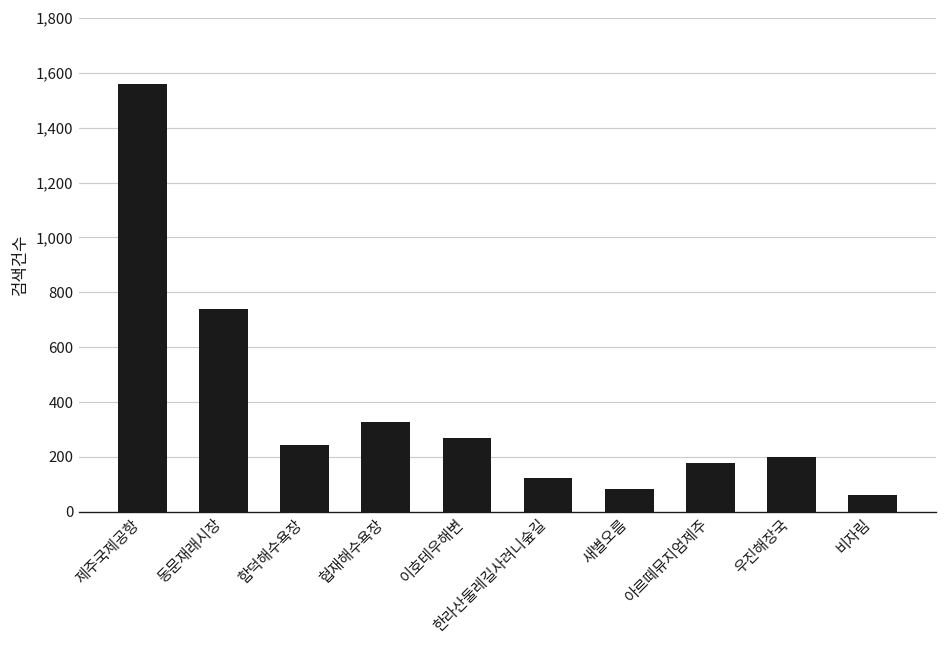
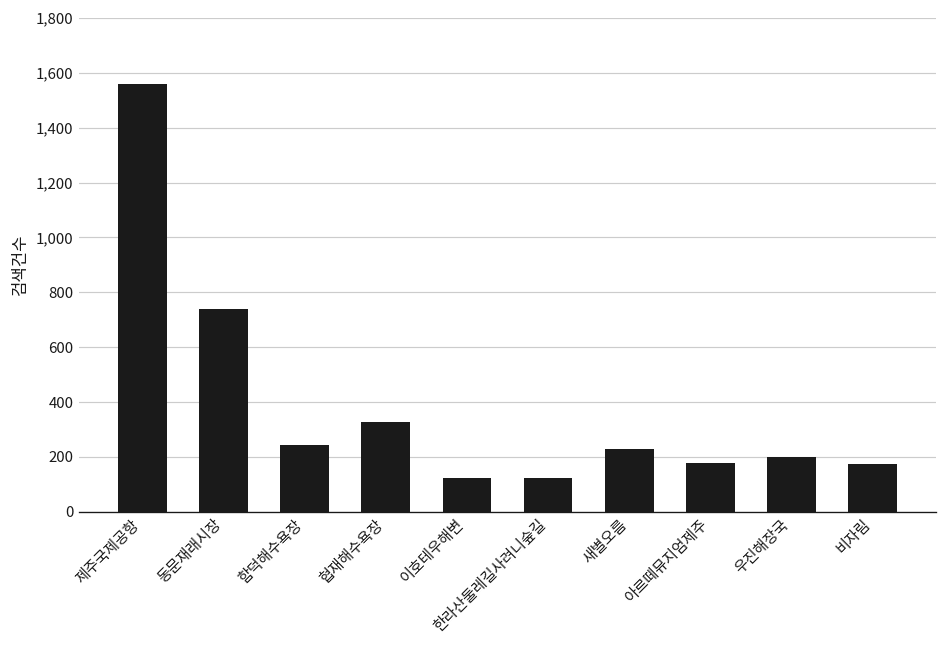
이호테우해변: 270 -> 120
새별오름: 80 -> 230
비자림: 60 -> 180
